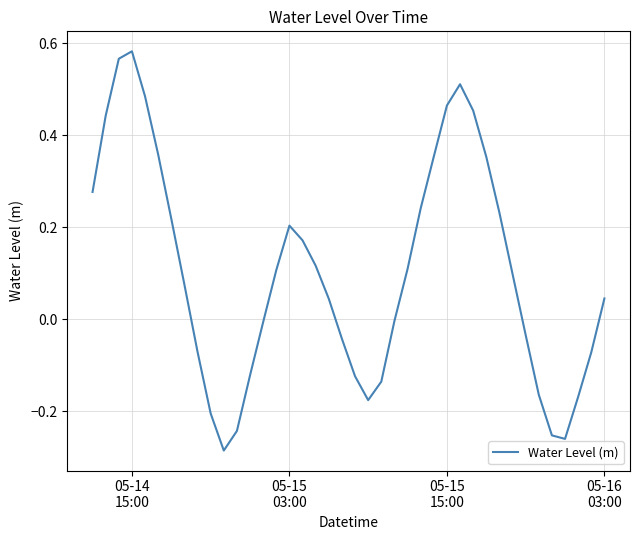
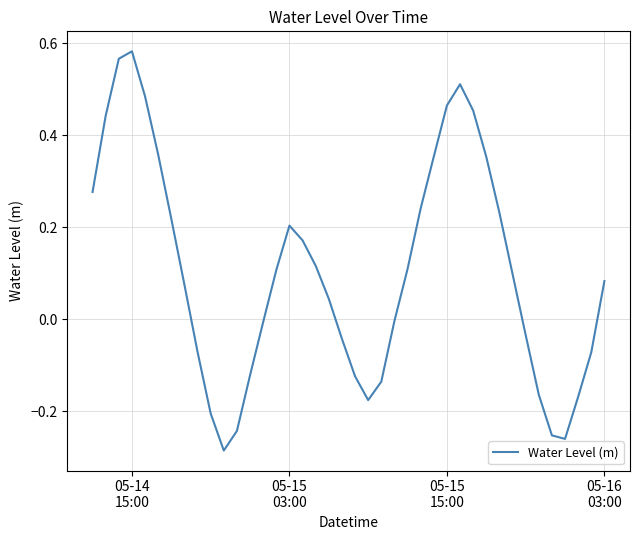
05-16 03:00: 0.05 -> 0.08
